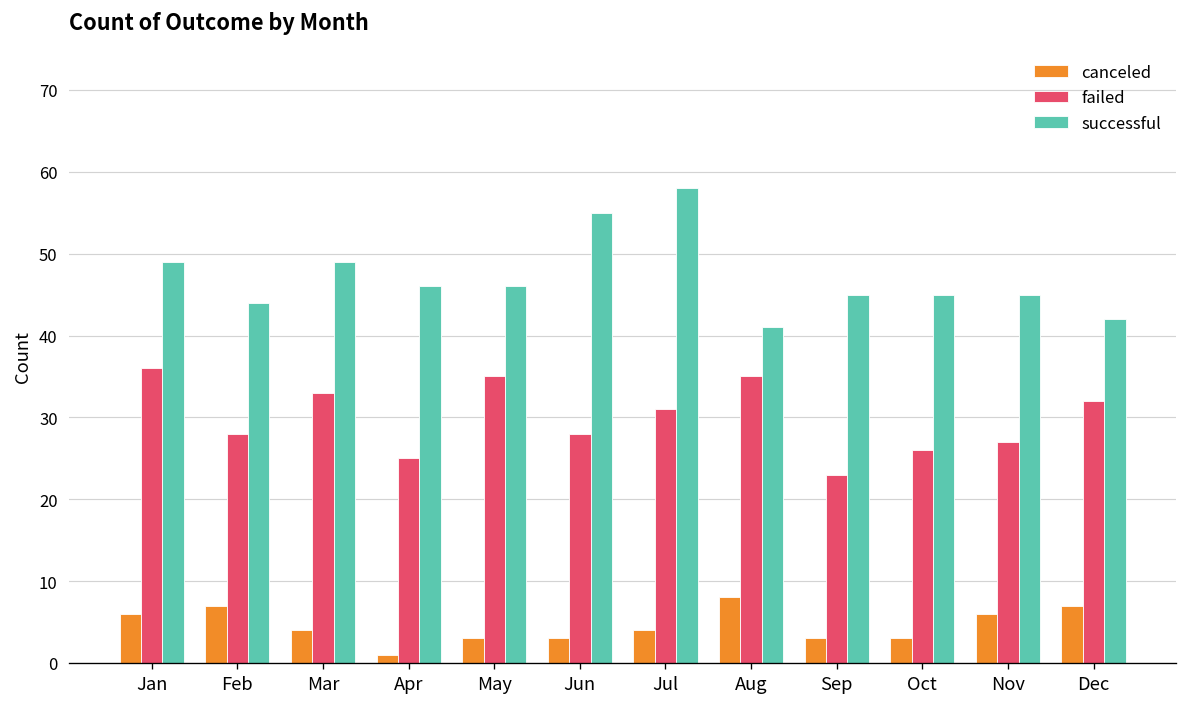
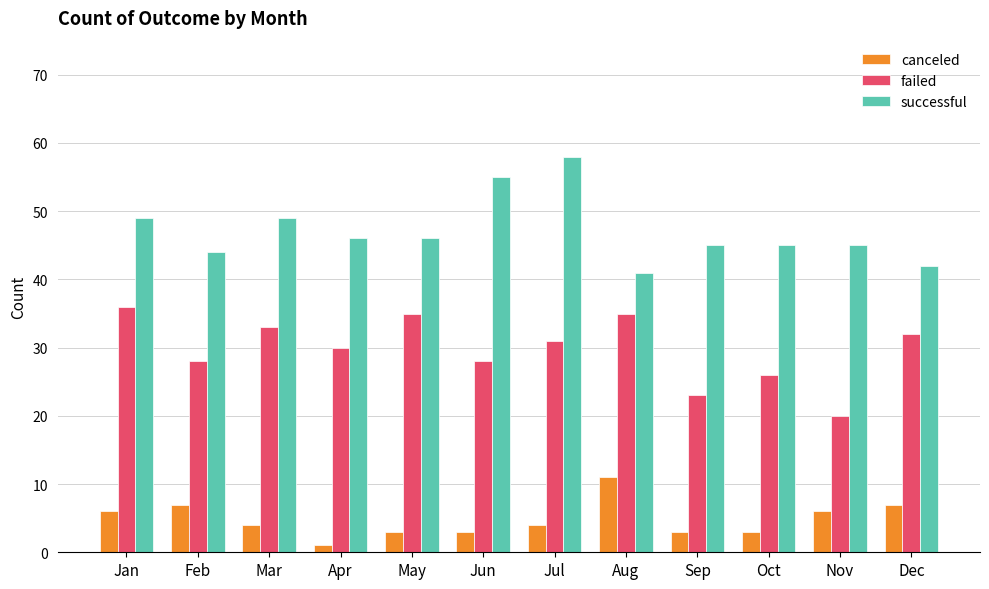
failed, Apr: 25 -> 30
canceled, Aug: 8 -> 11
failed, Nov: 27 -> 20
